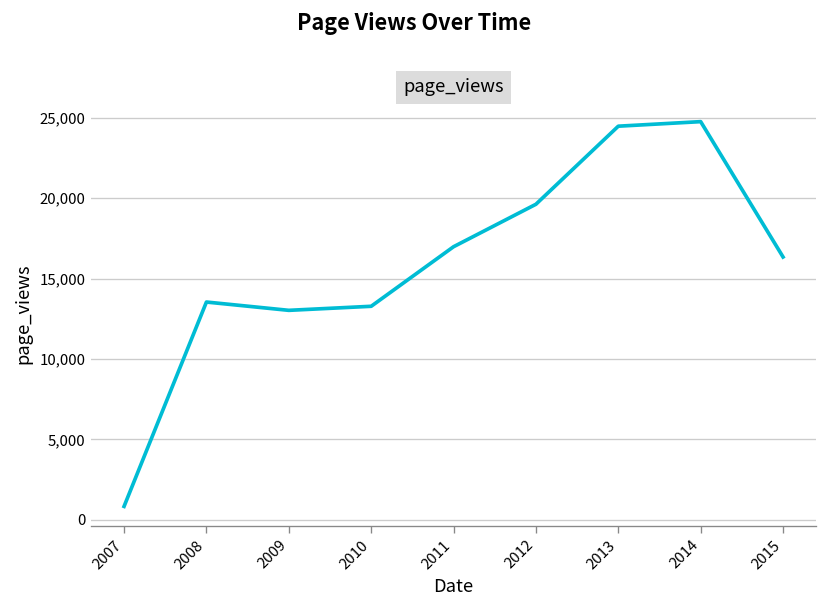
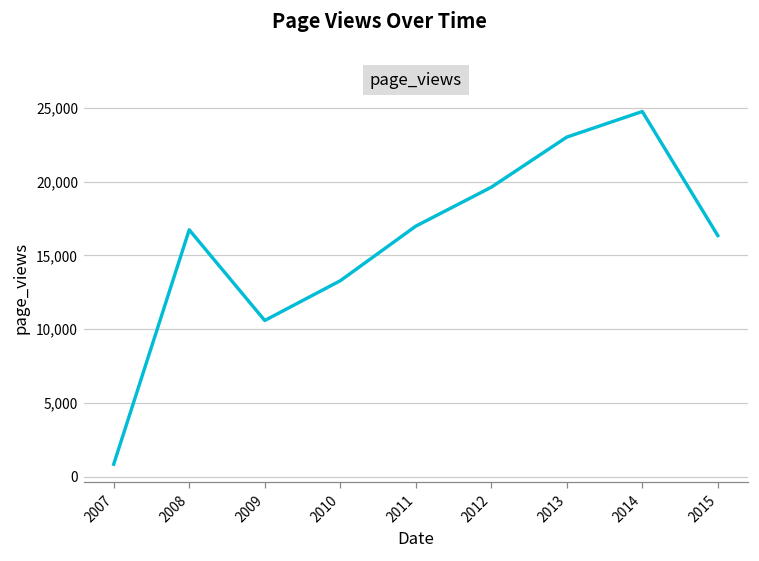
2008: 13,500 -> 16,700
2009: 13,000 -> 10,600
2013: 24,500 -> 23,000
